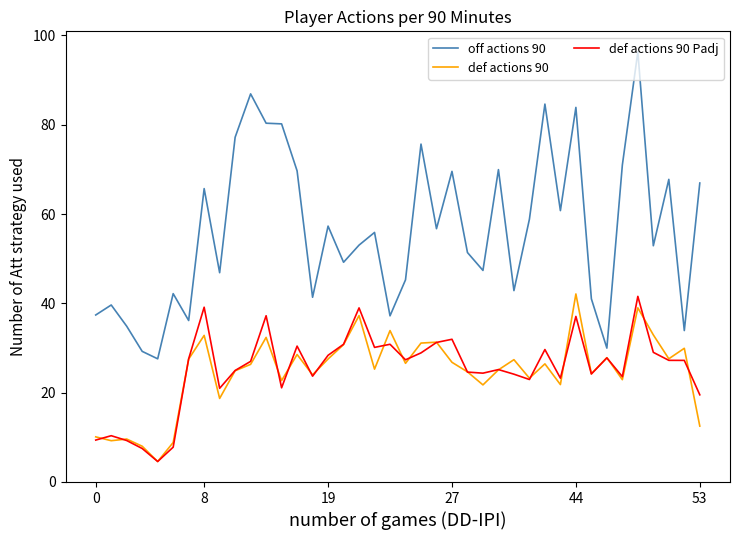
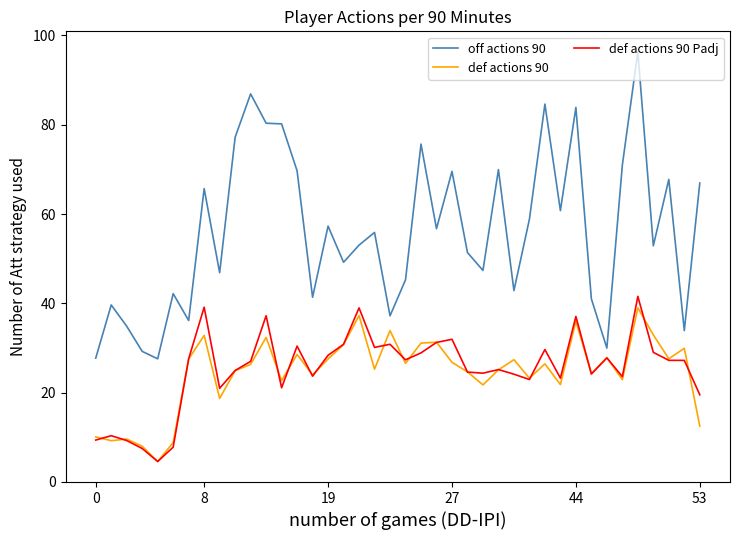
off actions 90, 0: 37 -> 28
def actions 90, 44: 42 -> 36
